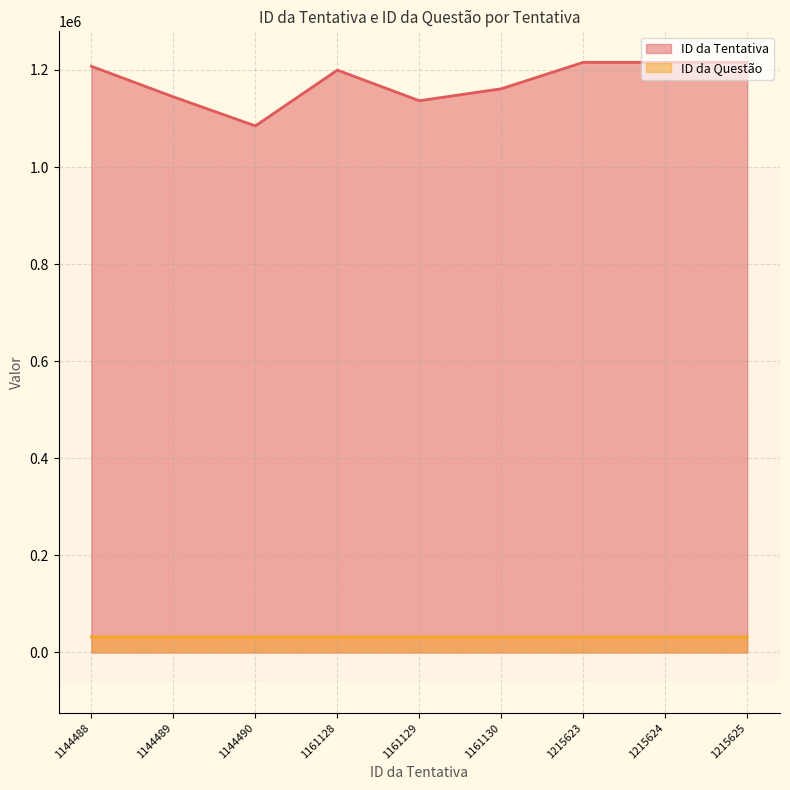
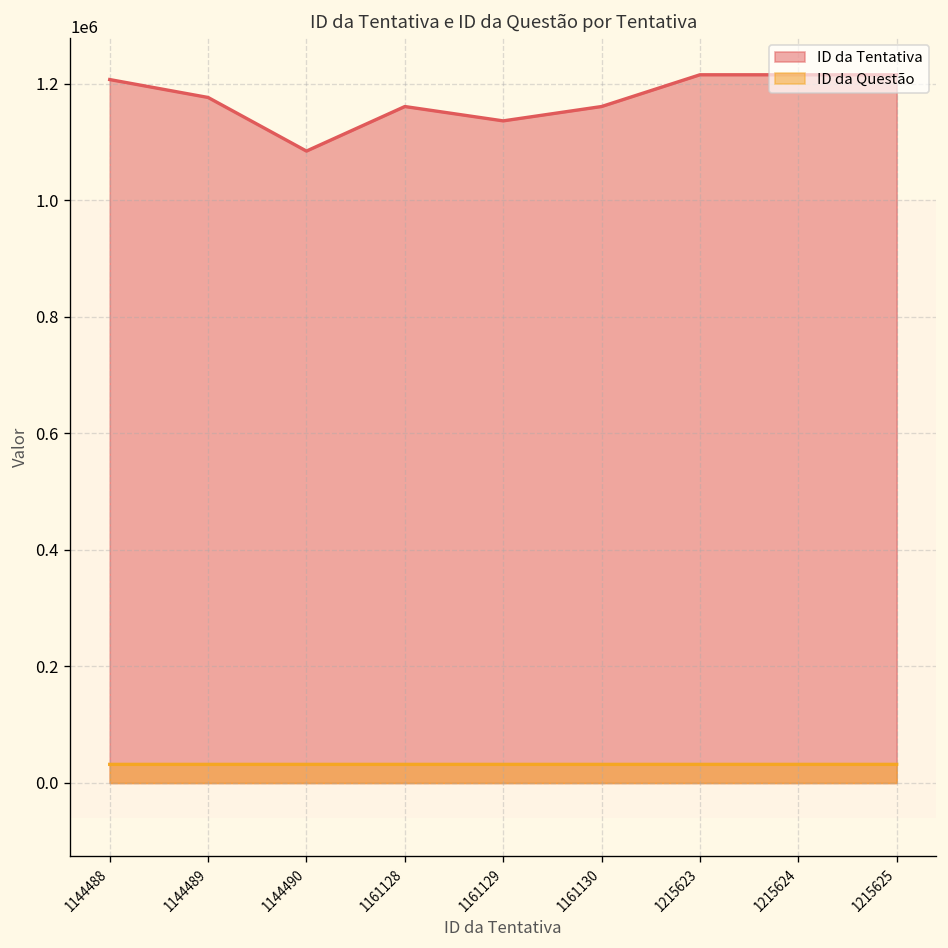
ID da Tentativa, 1144489: 1140000 -> 1180000
ID da Tentativa, 1161128: 1200000 -> 1160000
